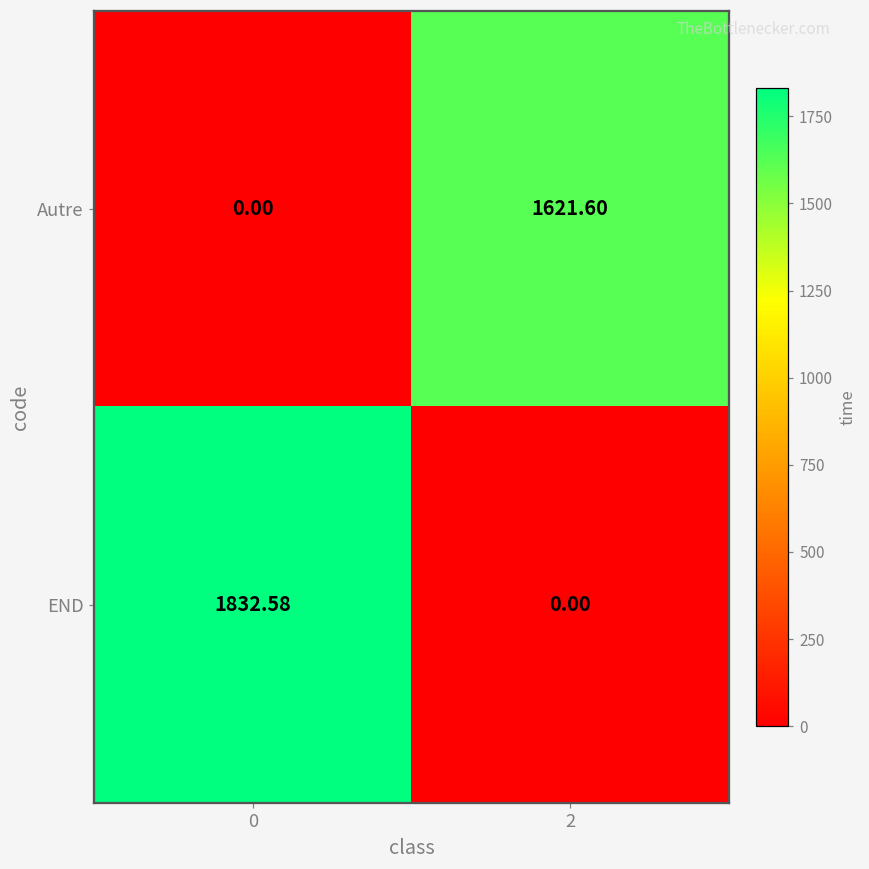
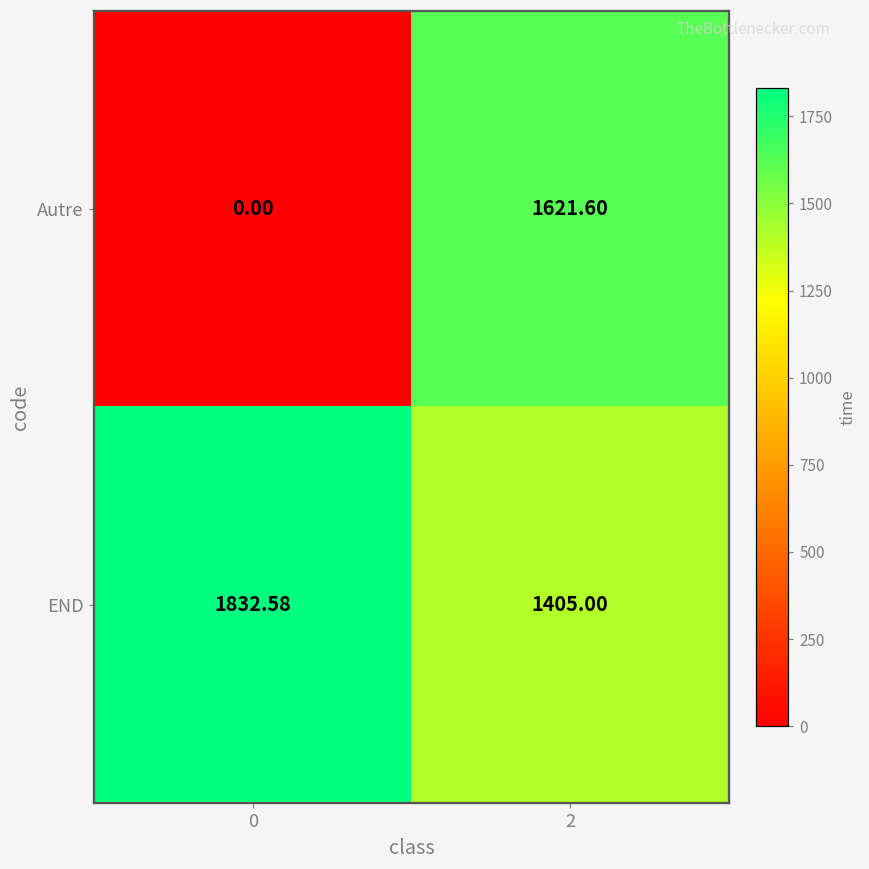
END, 2: 0.00 -> 1405.00
